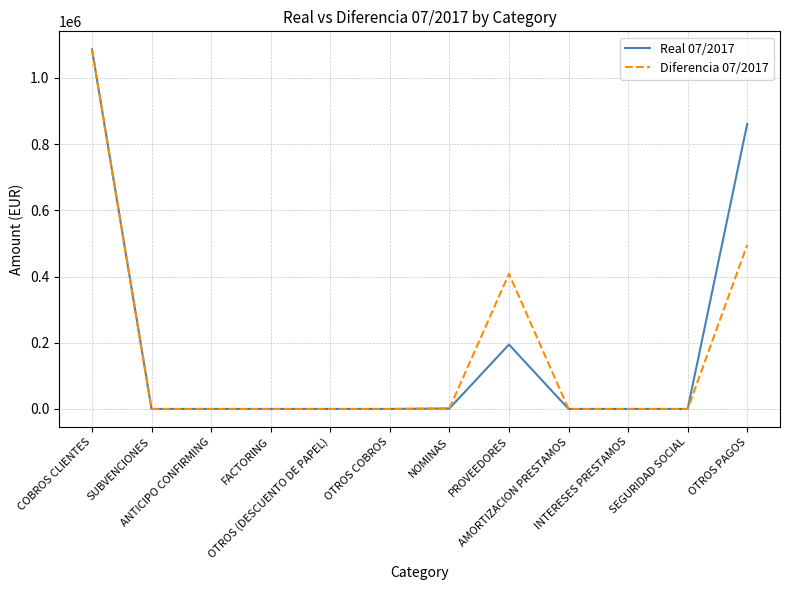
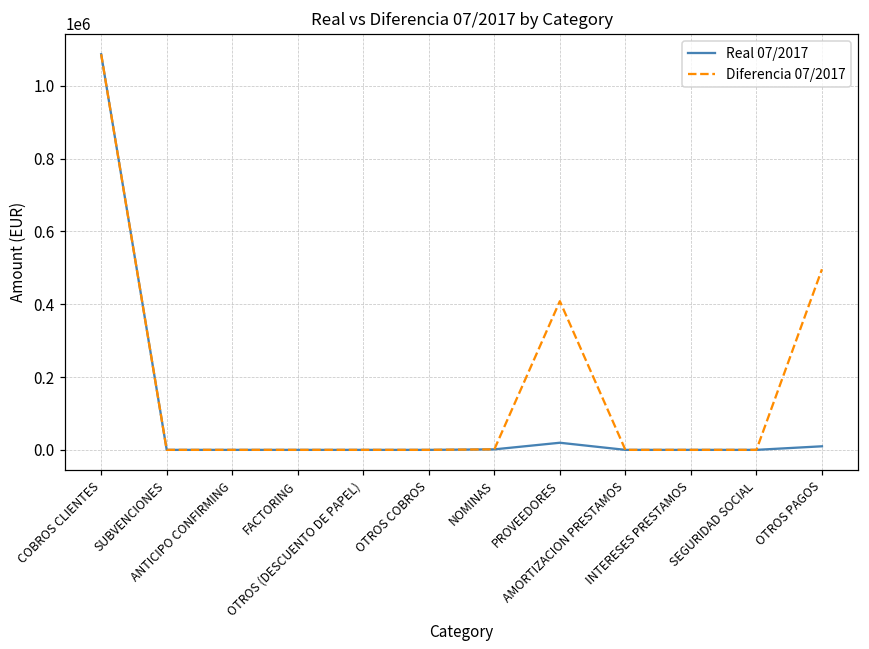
Real 07/2017, PROVEEDORES: 190000 -> 20000
Real 07/2017, OTROS PAGOS: 860000 -> 10000
